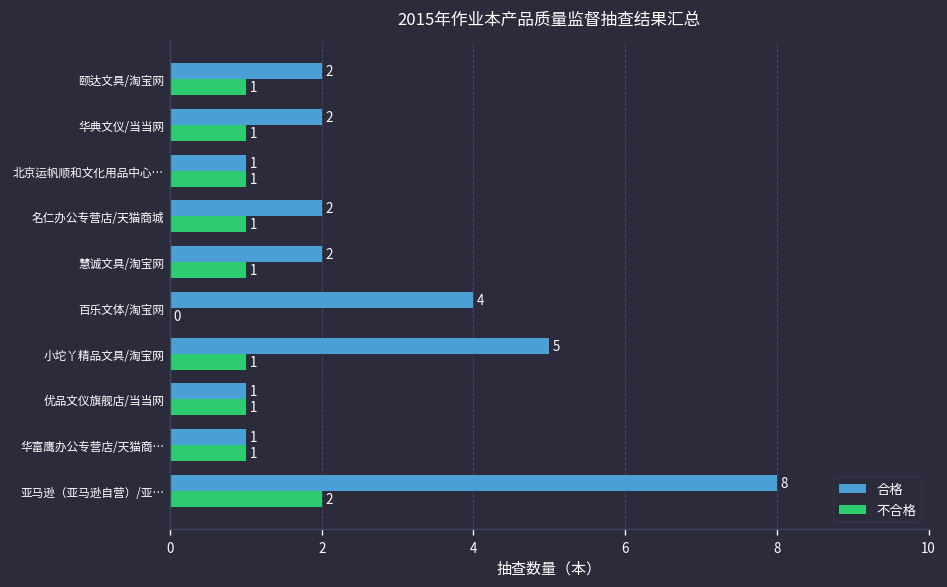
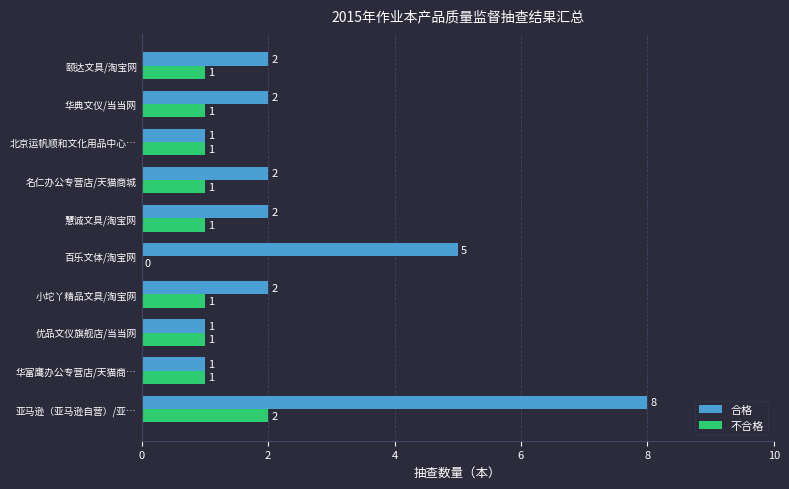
合格, 百乐文体/淘宝网: 4 -> 5
合格, 小坨丫精品文具/淘宝网: 5 -> 2
